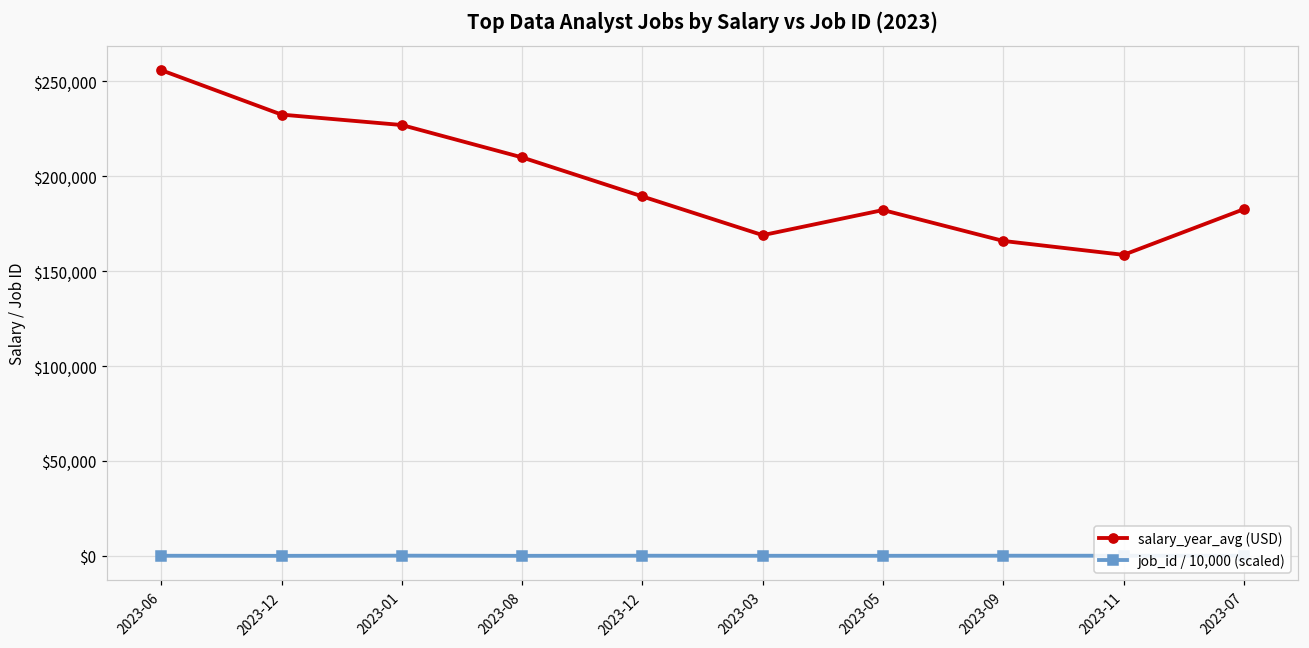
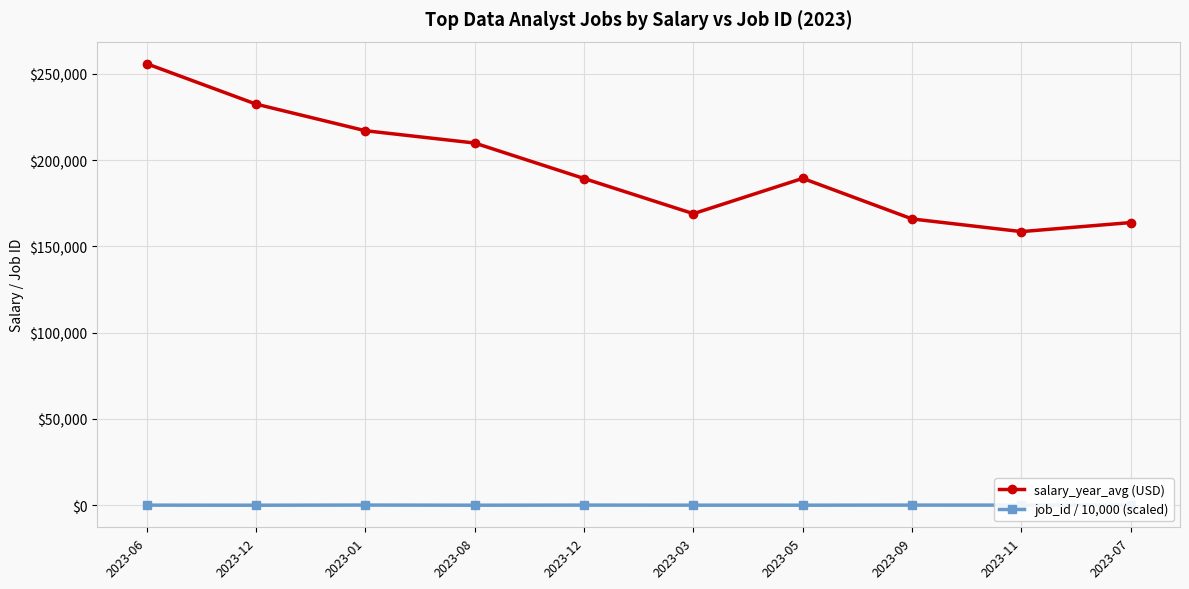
salary_year_avg (USD), 2023-01: $227,000 -> $217,000
salary_year_avg (USD), 2023-05: $182,000 -> $189,000
salary_year_avg (USD), 2023-07: $183,000 -> $164,000
